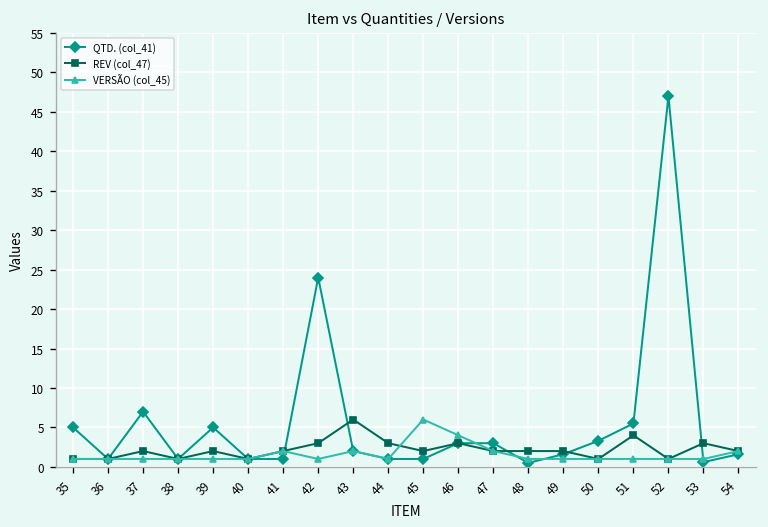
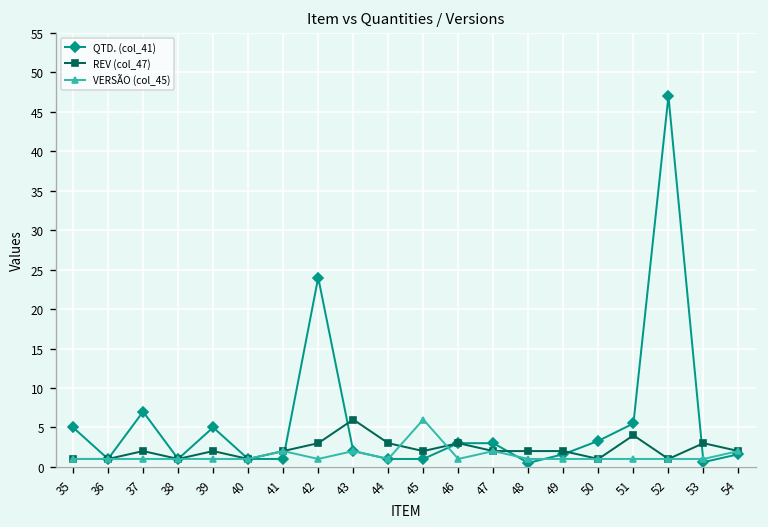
VERSÃO (col_45), 46: 4 -> 1
